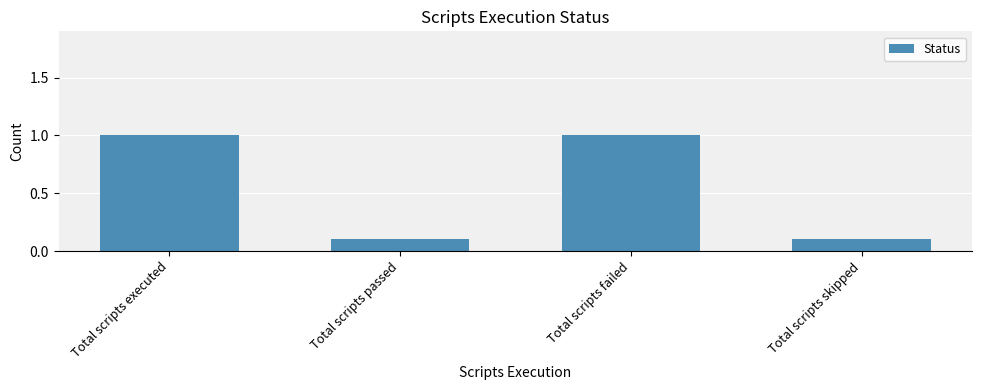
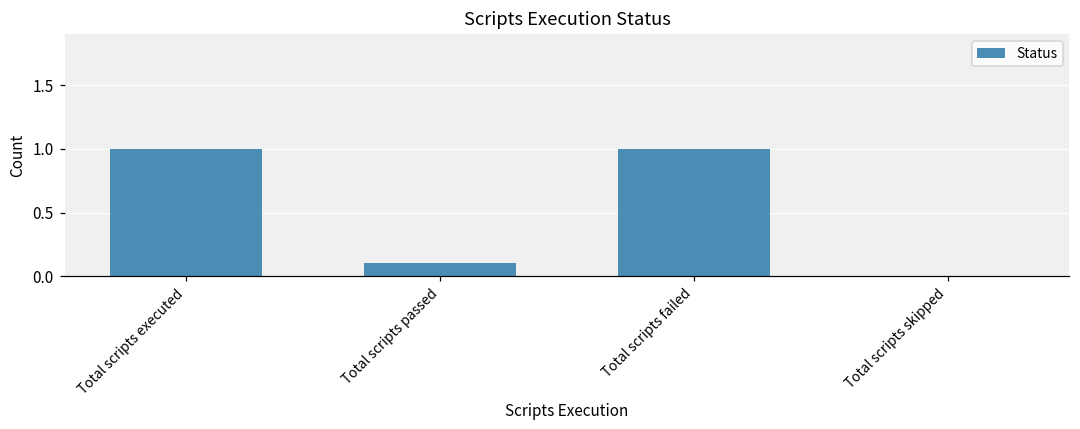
Total scripts skipped: 0.1 -> 0.0
